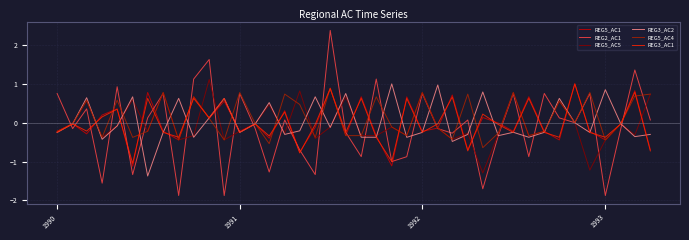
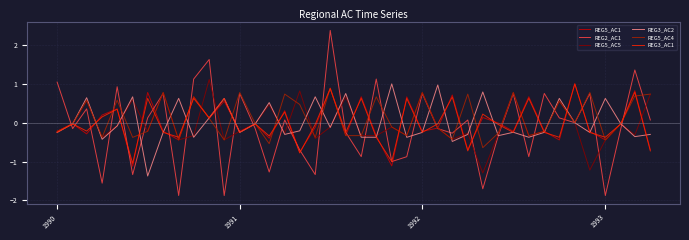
REG2_AC1, 1990: 0.8 -> 1.0
REG3_AC2, 1993: 0.8 -> 0.6
